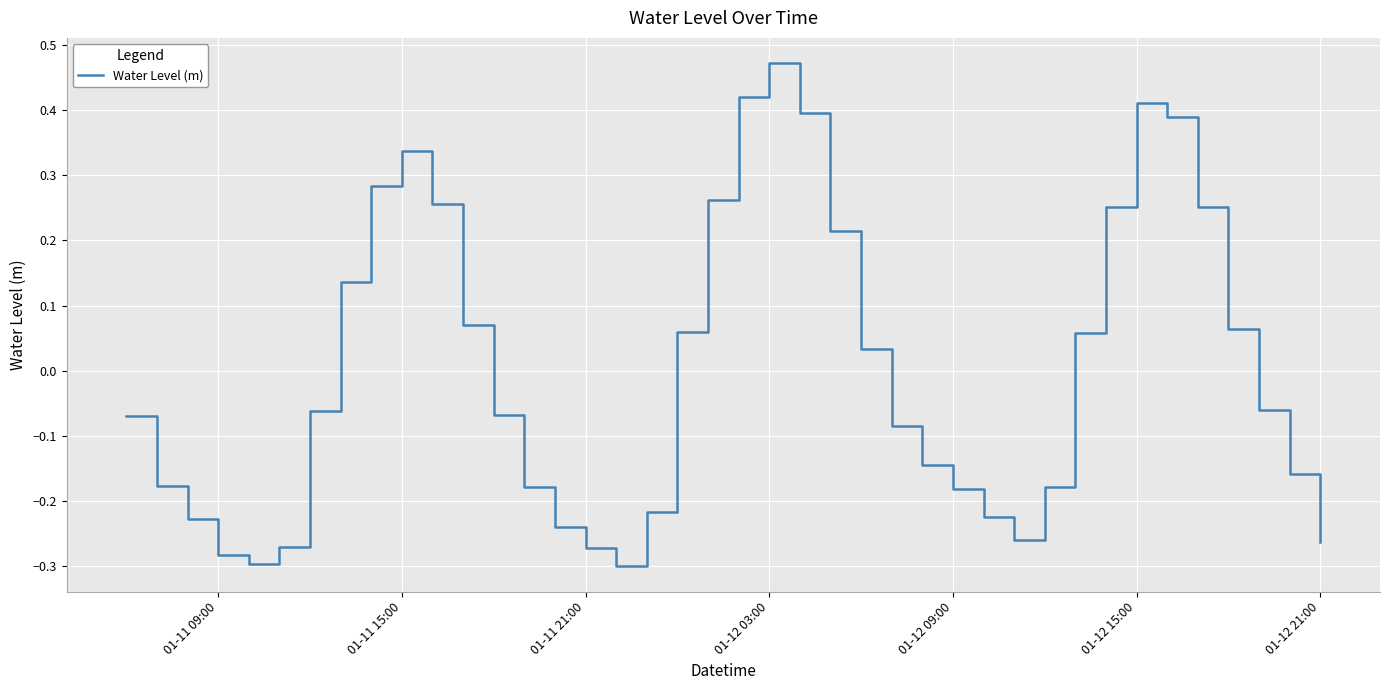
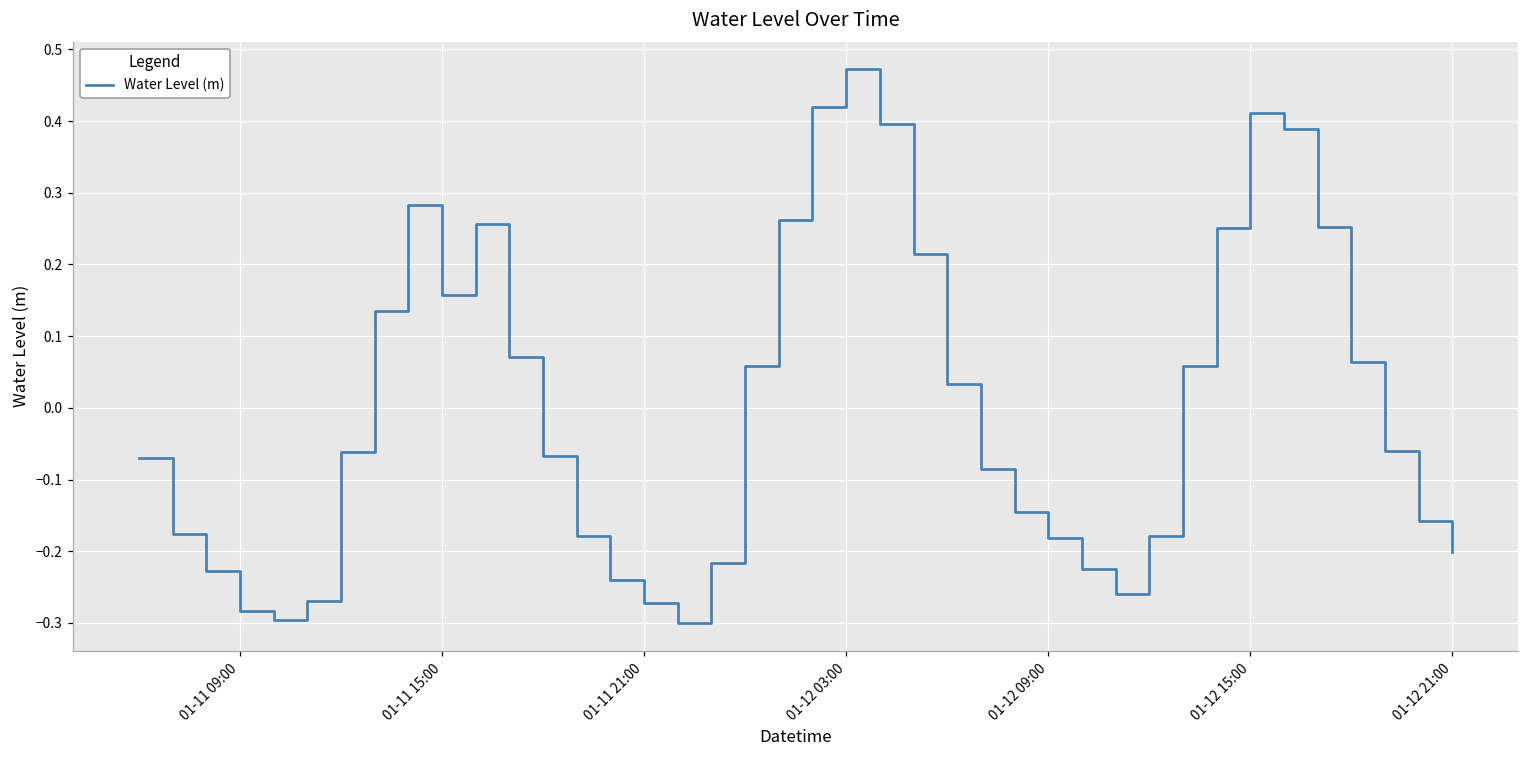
01-11 15:00: 0.34 -> 0.16
01-12 21:00: -0.26 -> -0.20
